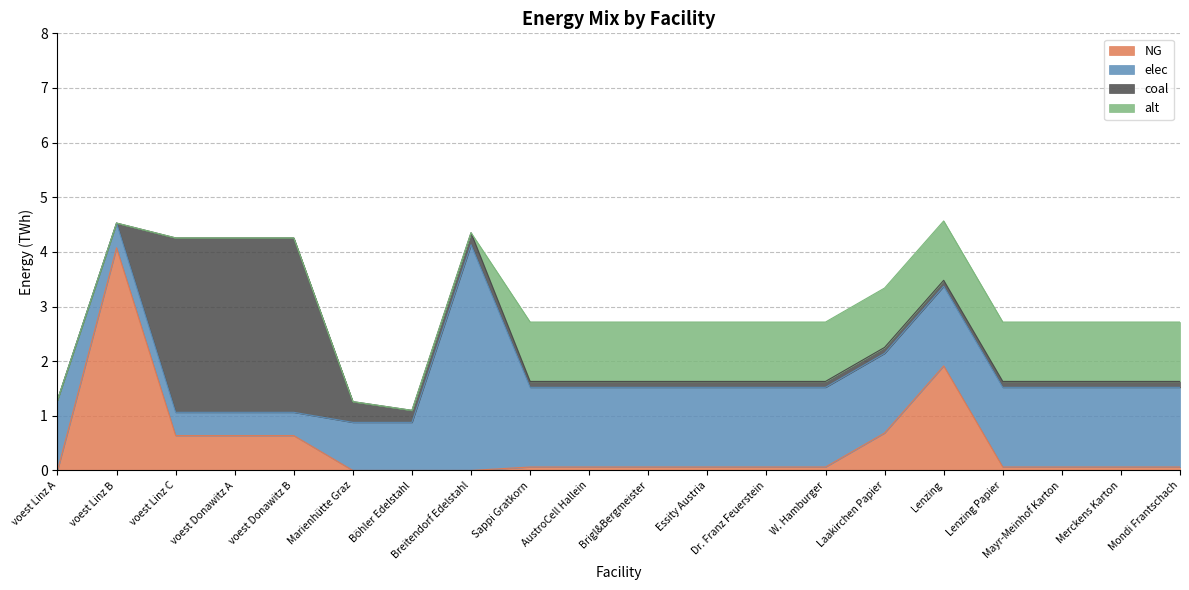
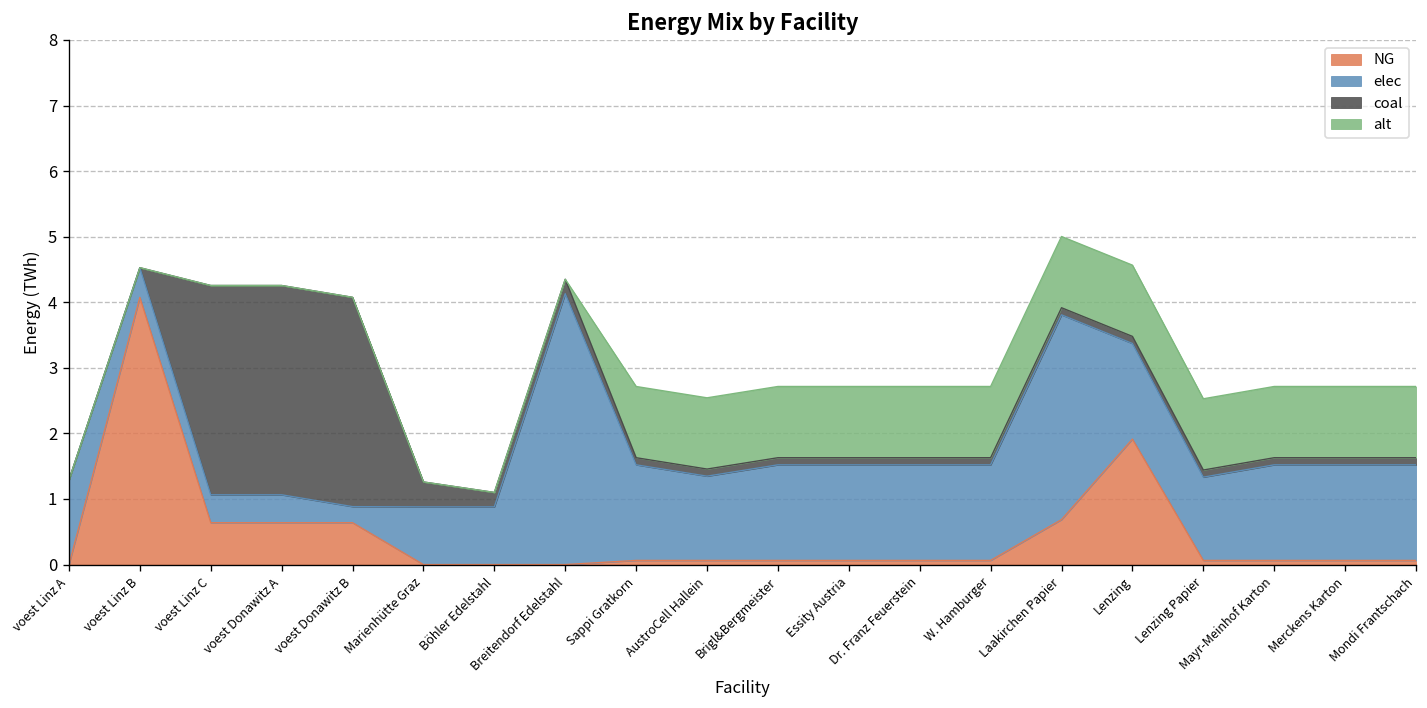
elec, voest Donawitz B: 0.4 -> 0.2
elec, AustroCell Hallein: 1.5 -> 1.3
elec, Laakirchen Papier: 1.5 -> 3.1
elec, Lenzing Papier: 1.5 -> 1.3
